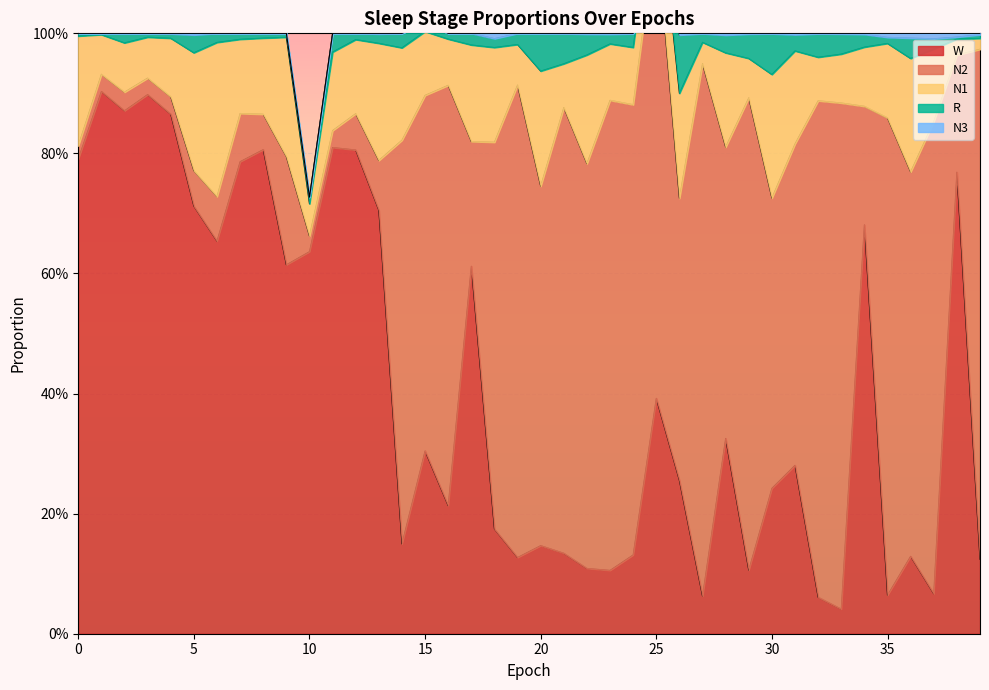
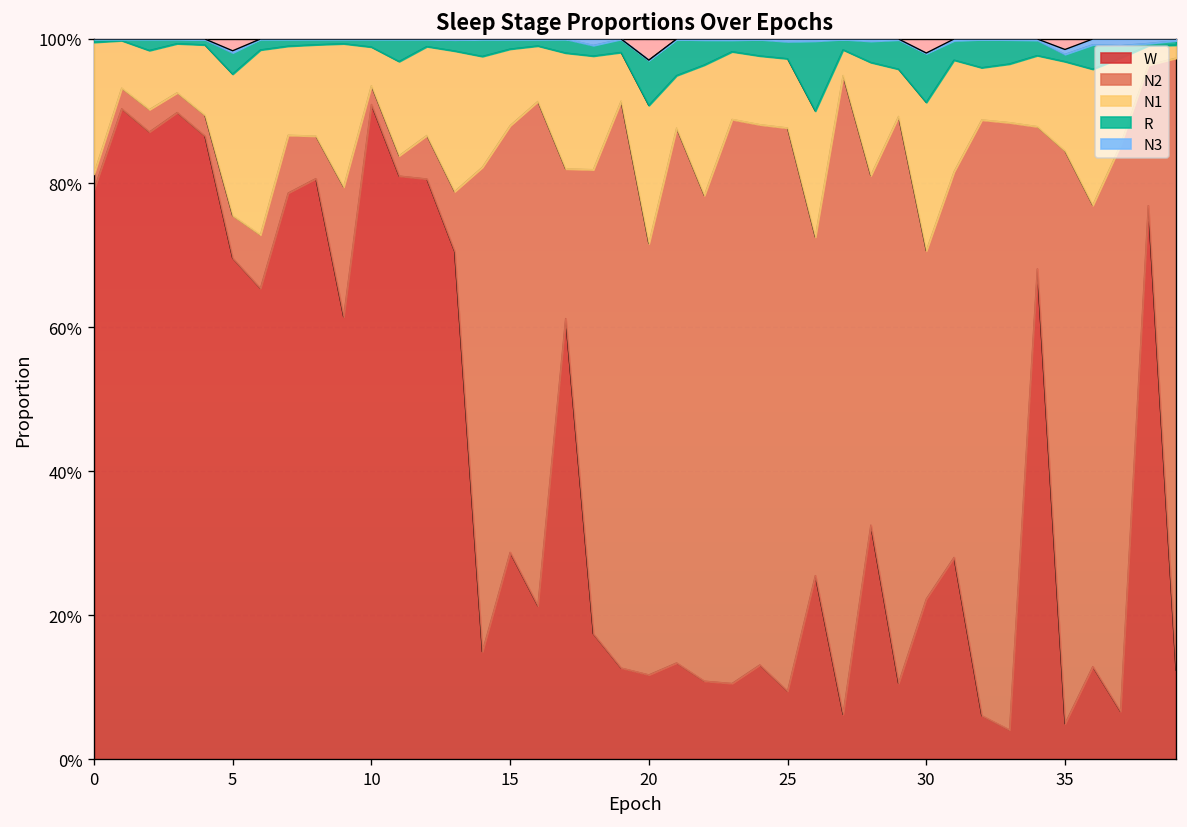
W, 5: 71% -> 70%
W, 10: 64% -> 91%
W, 15: 30% -> 29%
W, 20: 15% -> 12%
W, 25: 39% -> 9%
W, 30: 24% -> 22%
W, 35: 6% -> 5%
